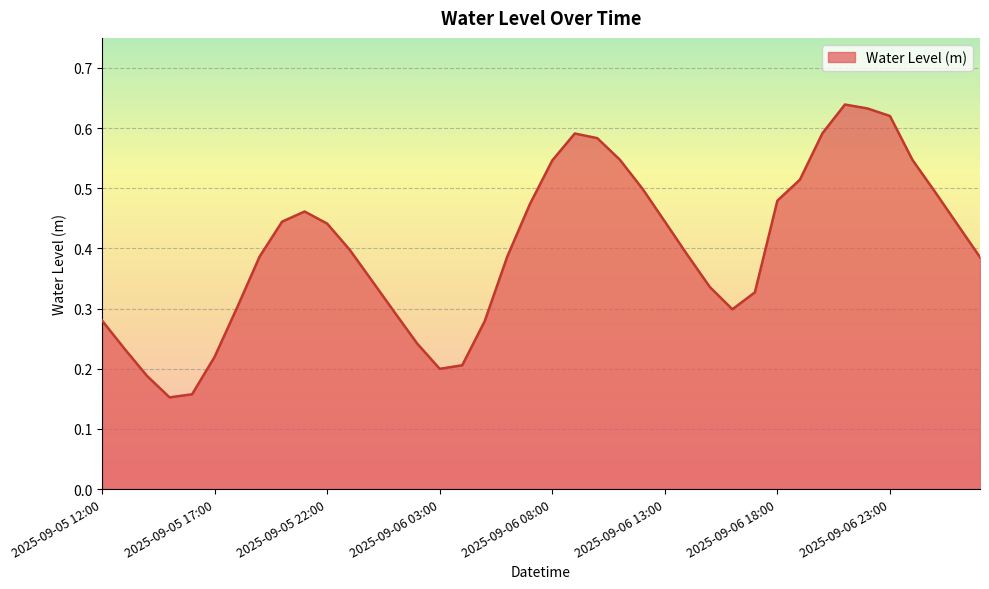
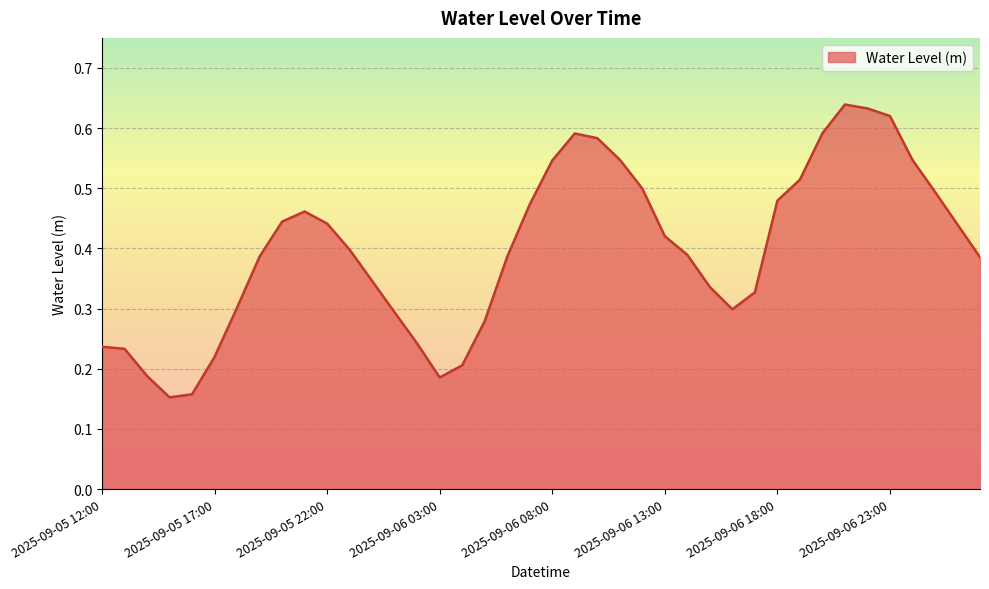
2025-09-05 12:00: 0.28 -> 0.24
2025-09-06 03:00: 0.20 -> 0.19
2025-09-06 13:00: 0.44 -> 0.42
